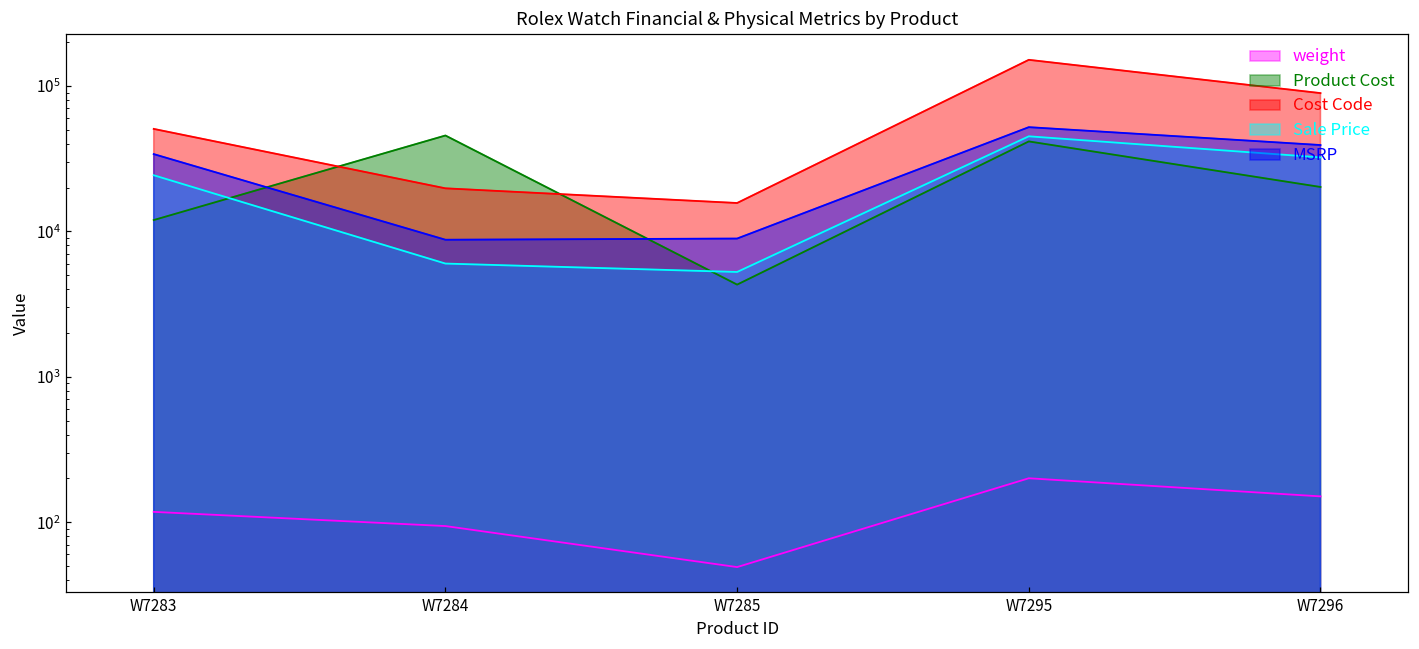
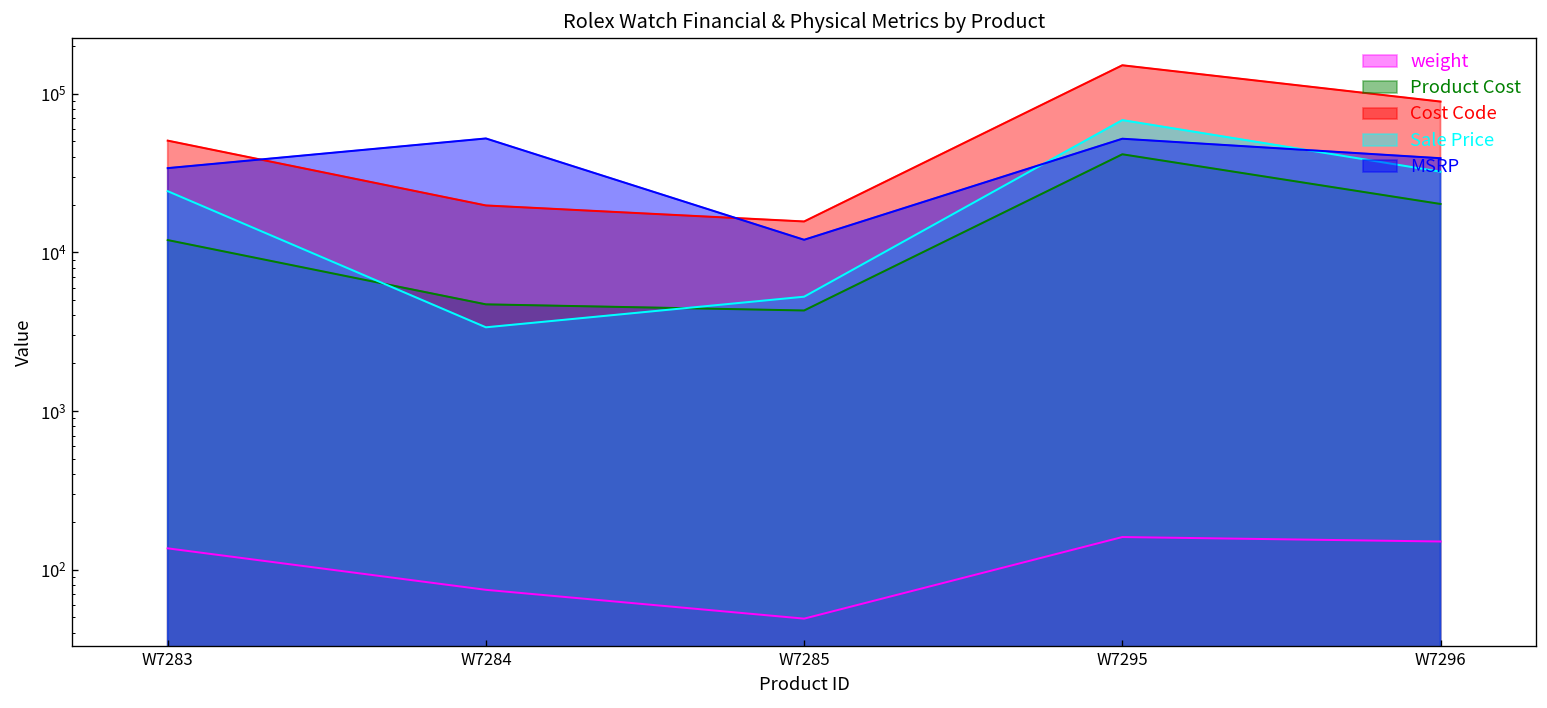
weight, W7283: 120 -> 140
weight, W7284: 90 -> 70
Product Cost, W7284: 46000 -> 4700
Sale Price, W7284: 6000 -> 3400
MSRP, W7284: 9000 -> 52000
MSRP, W7285: 9000 -> 12000
weight, W7295: 200 -> 160
Sale Price, W7295: 45000 -> 70000
